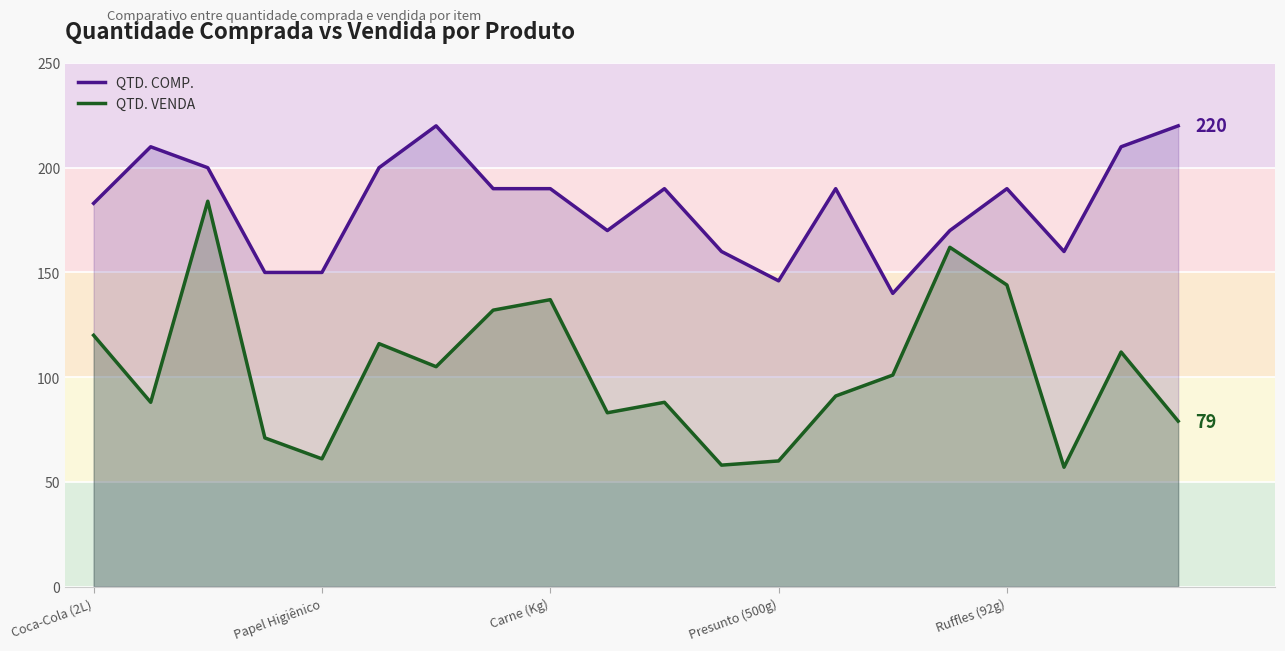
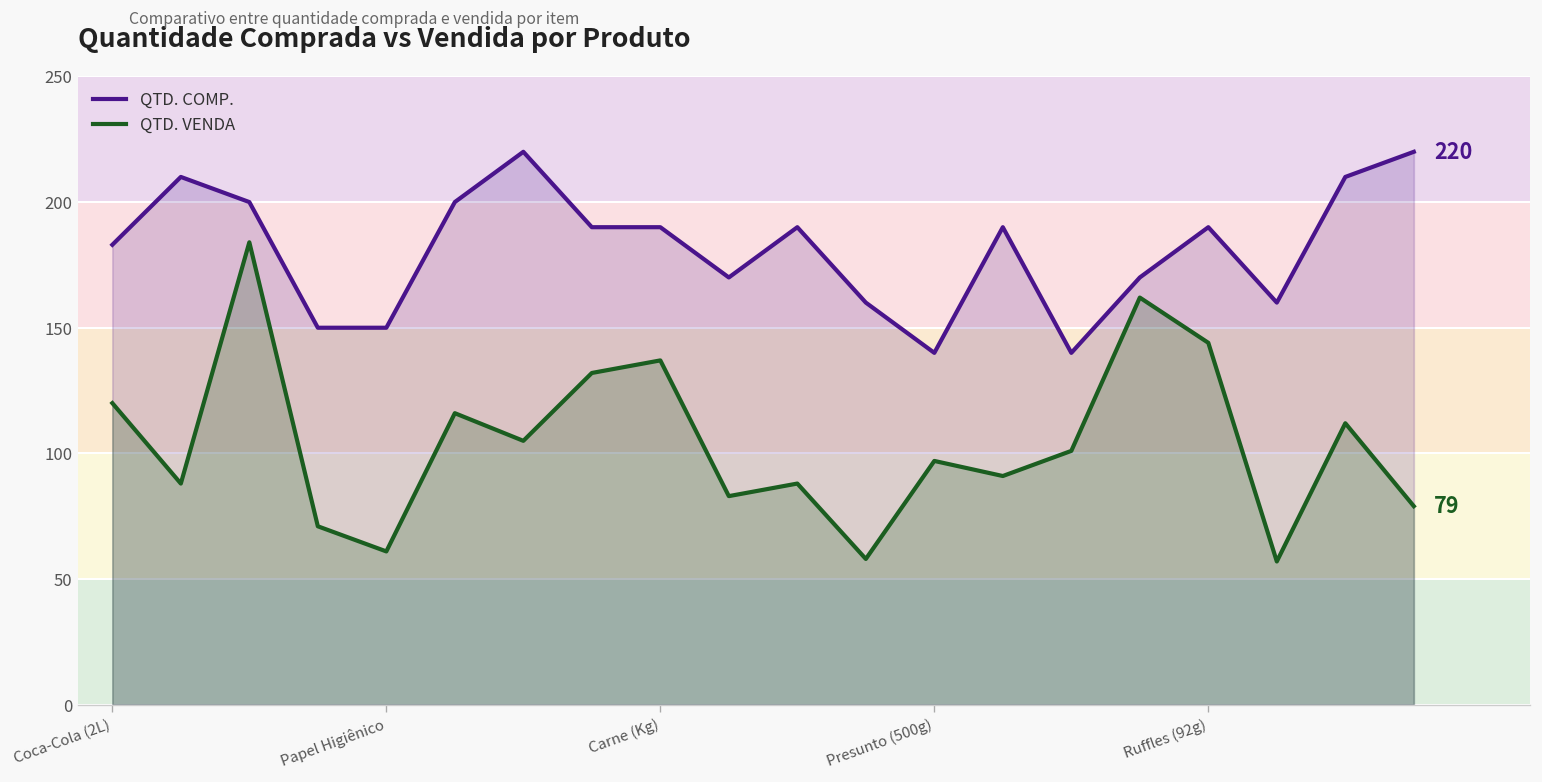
QTD. COMP., Presunto (500g): 146 -> 140
QTD. VENDA, Presunto (500g): 60 -> 97
